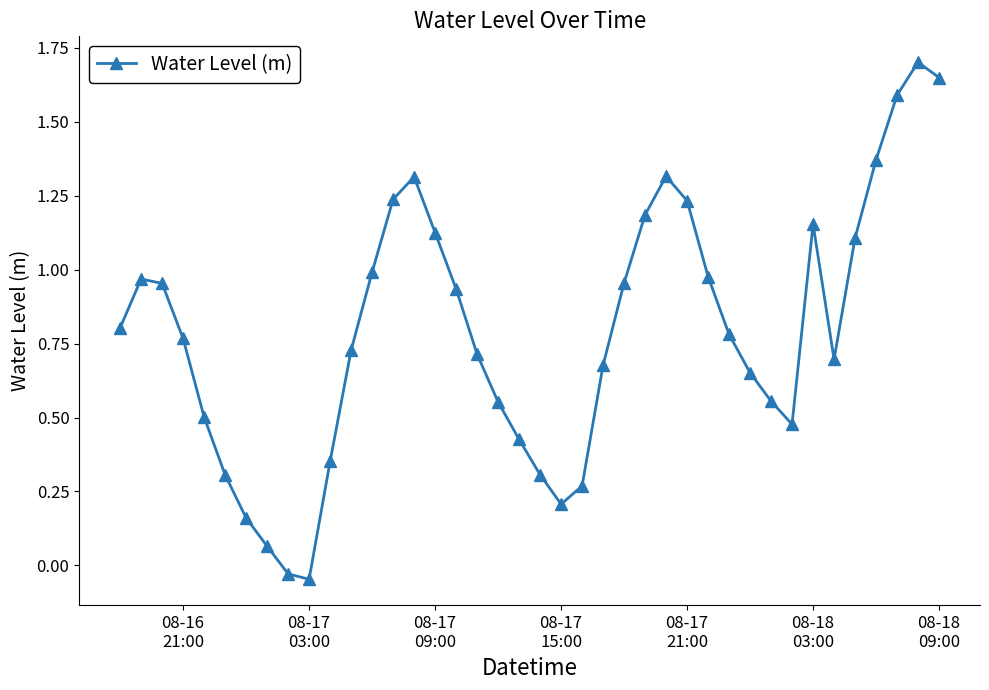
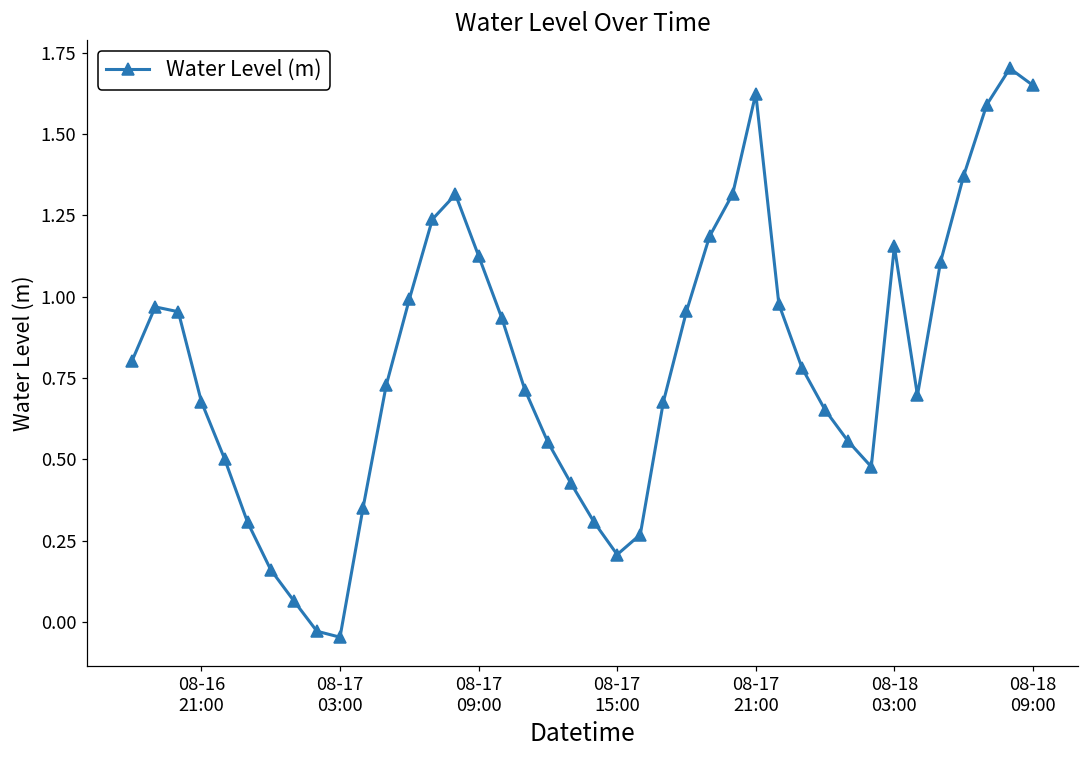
08-16 21:00: 0.77 -> 0.68
08-17 21:00: 1.23 -> 1.62
